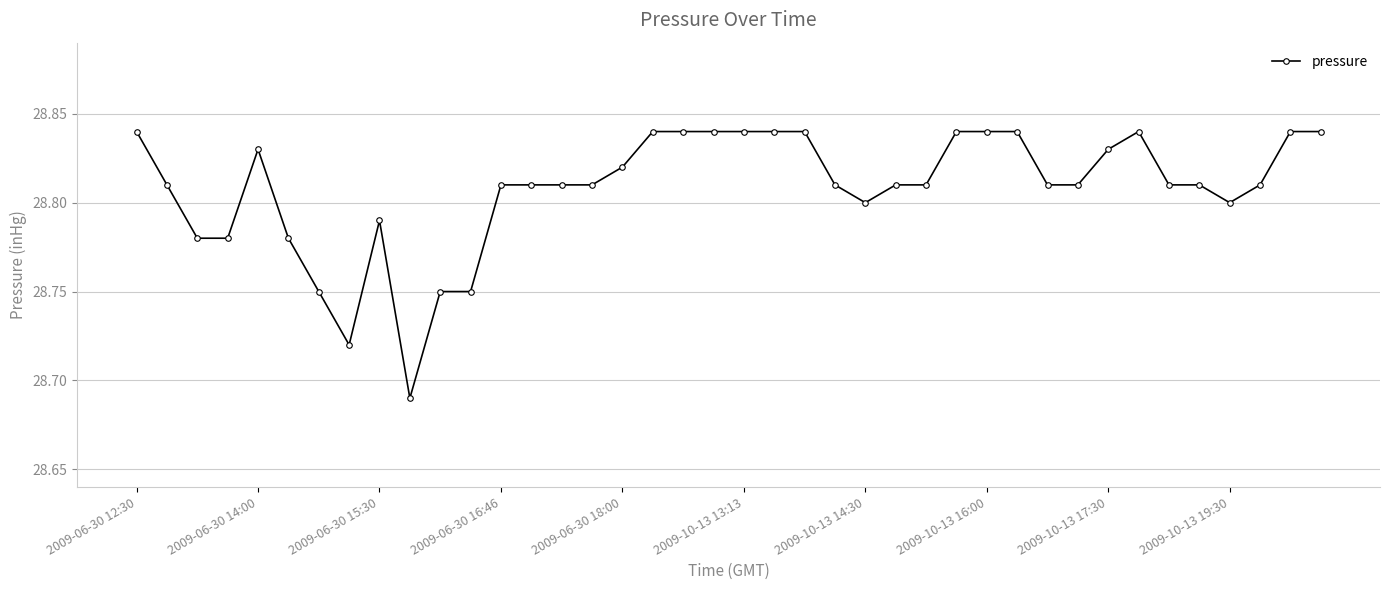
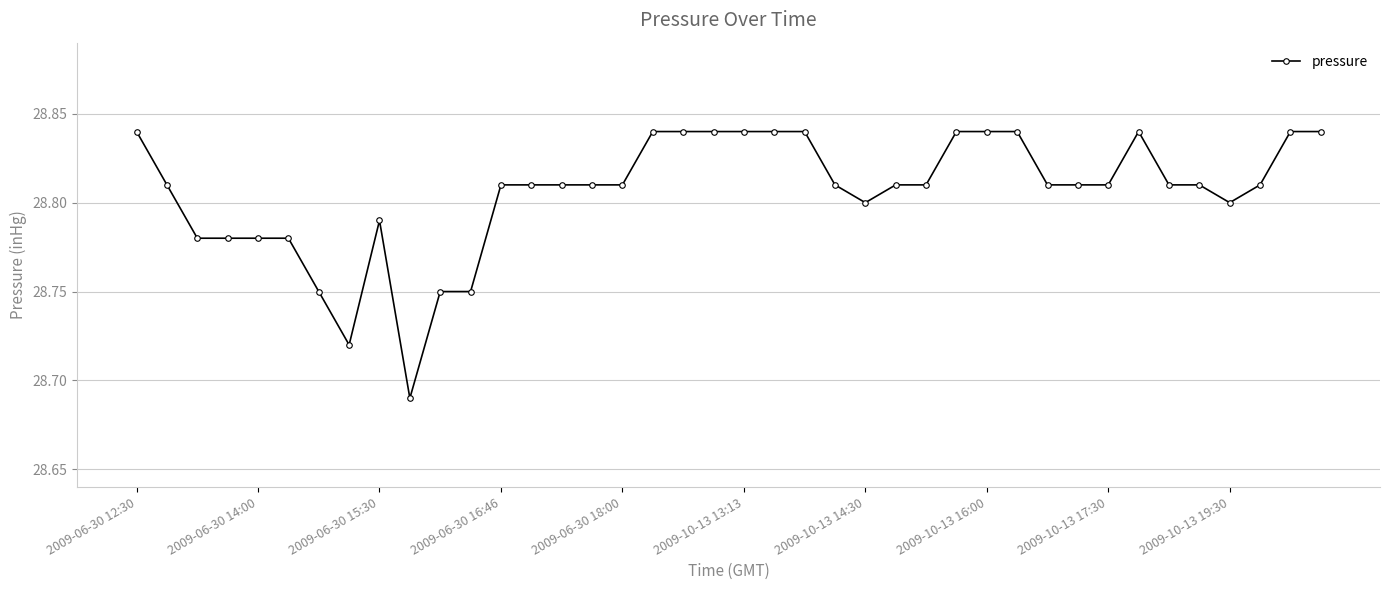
2009-06-30 14:00: 28.83 -> 28.78
2009-06-30 18:00: 28.82 -> 28.81
2009-10-13 17:30: 28.83 -> 28.81
